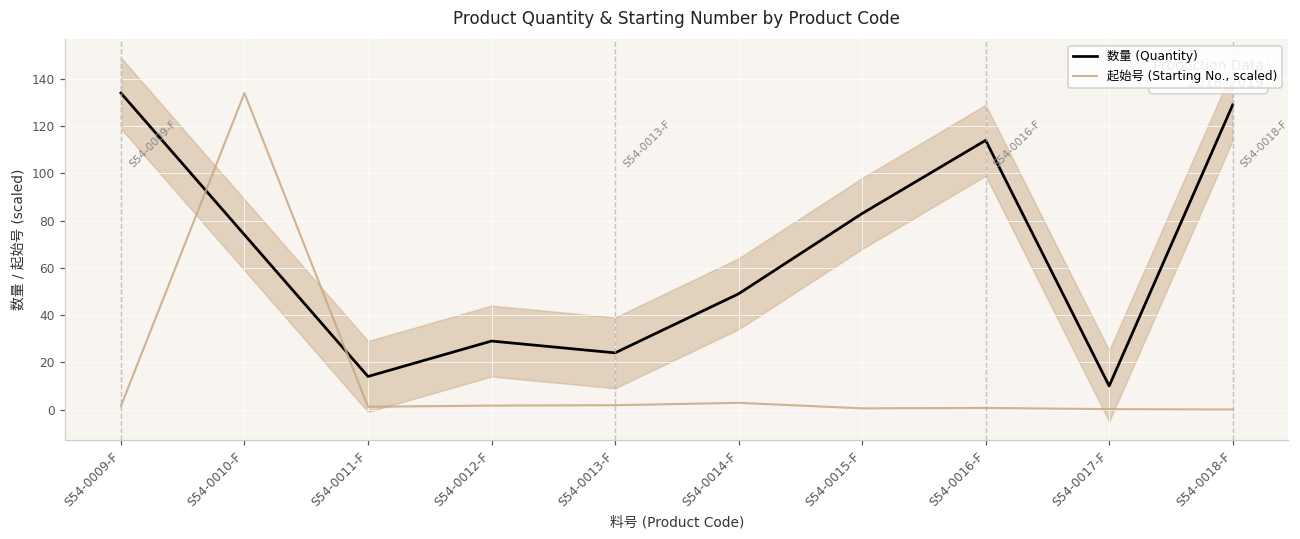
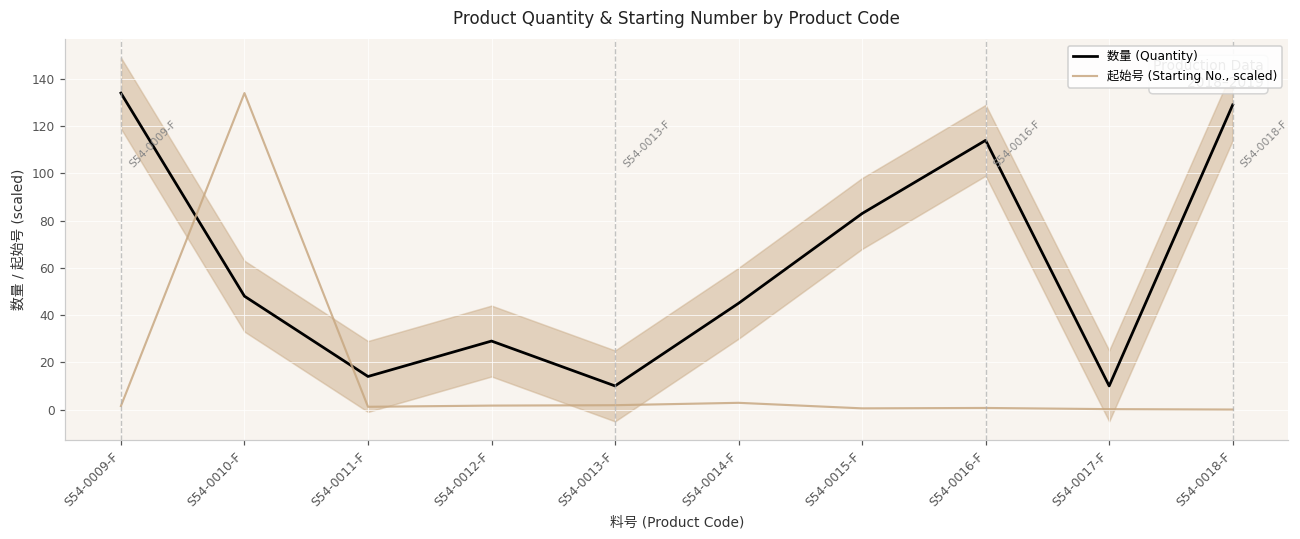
数量 (Quantity), S54-0010-F: 74 -> 48
数量 (Quantity), S54-0013-F: 24 -> 10
数量 (Quantity), S54-0014-F: 49 -> 45
